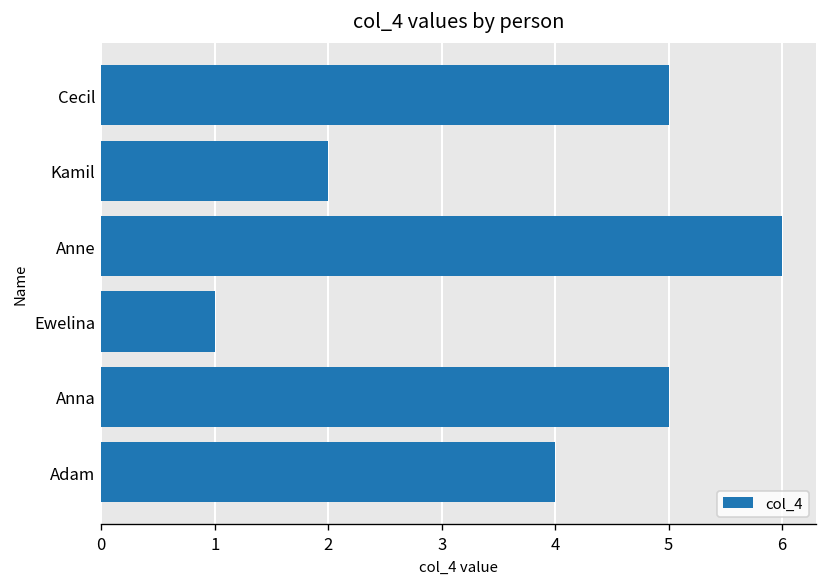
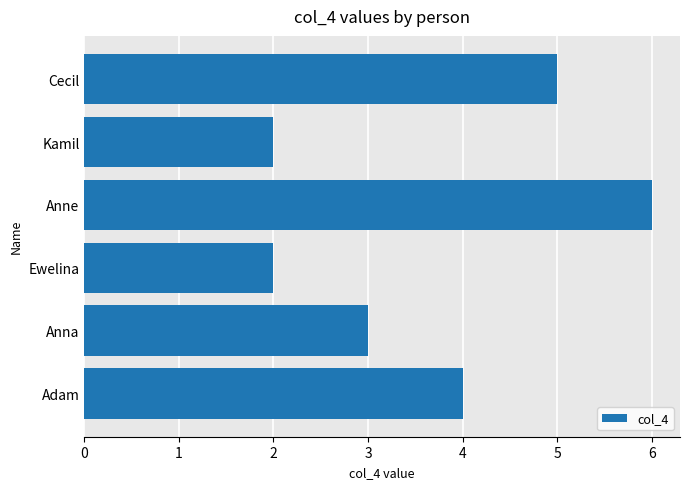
Ewelina: 1 -> 2
Anna: 5 -> 3
